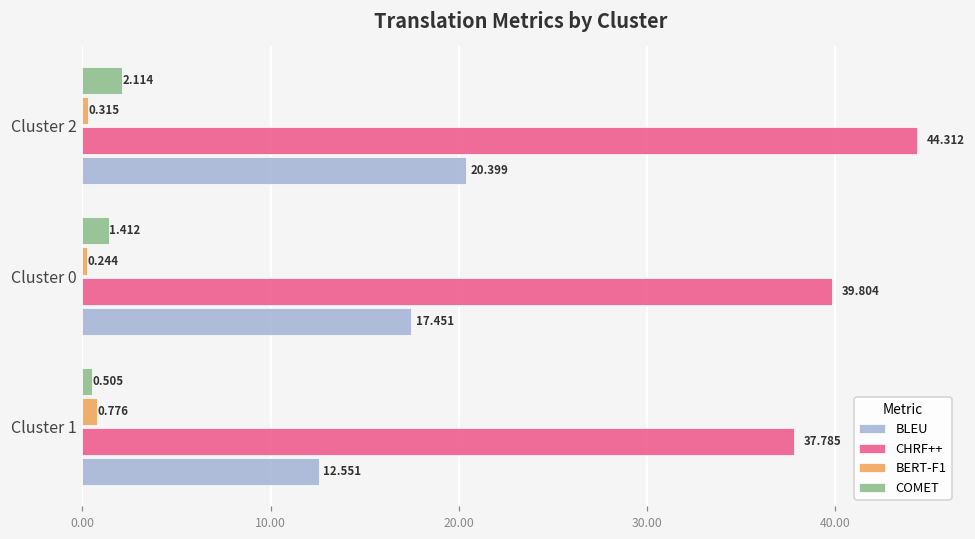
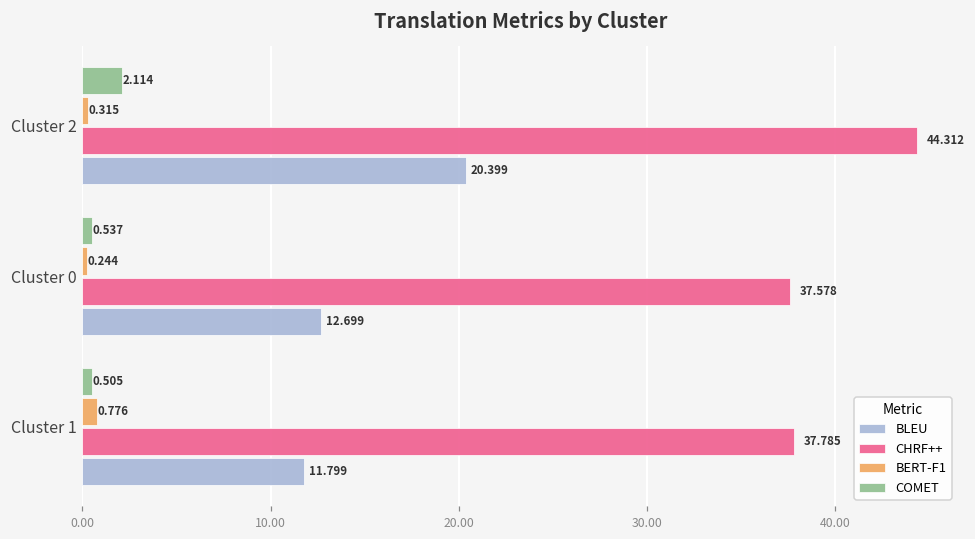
COMET, Cluster 0: 1.412 -> 0.537
CHRF++, Cluster 0: 39.804 -> 37.578
BLEU, Cluster 0: 17.451 -> 12.699
BLEU, Cluster 1: 12.551 -> 11.799
